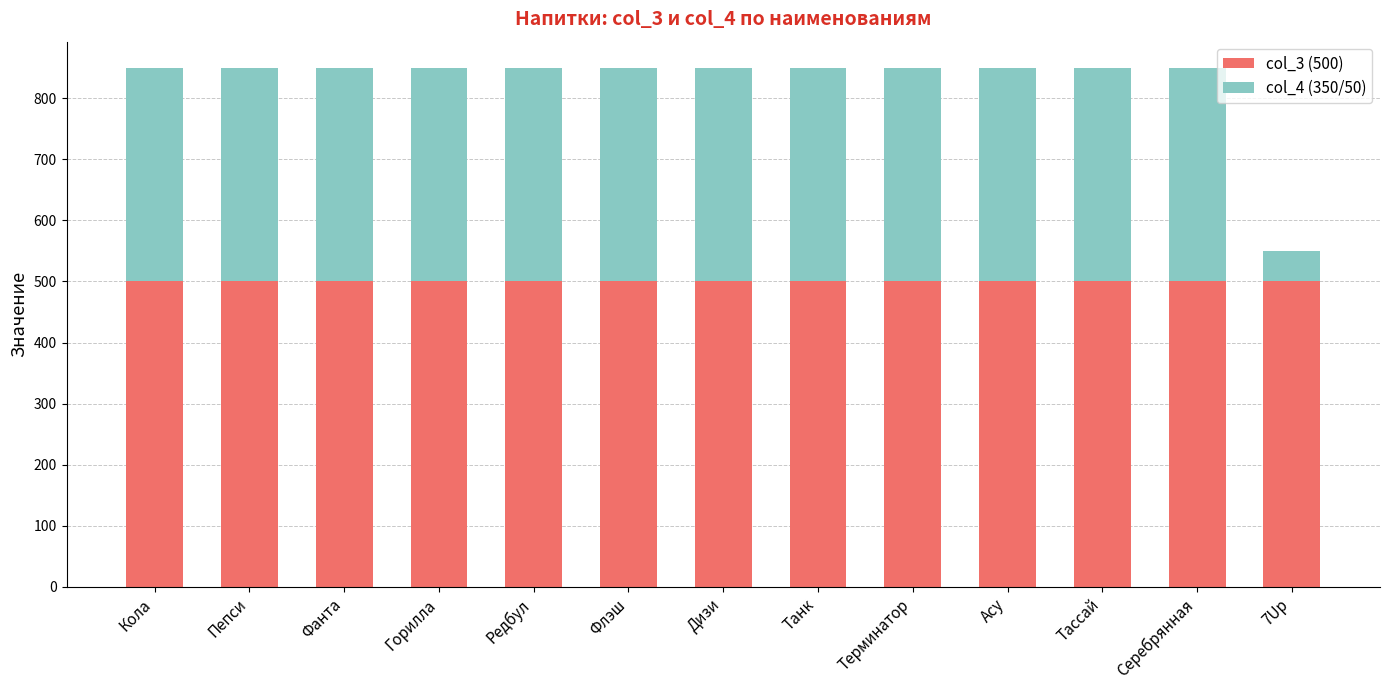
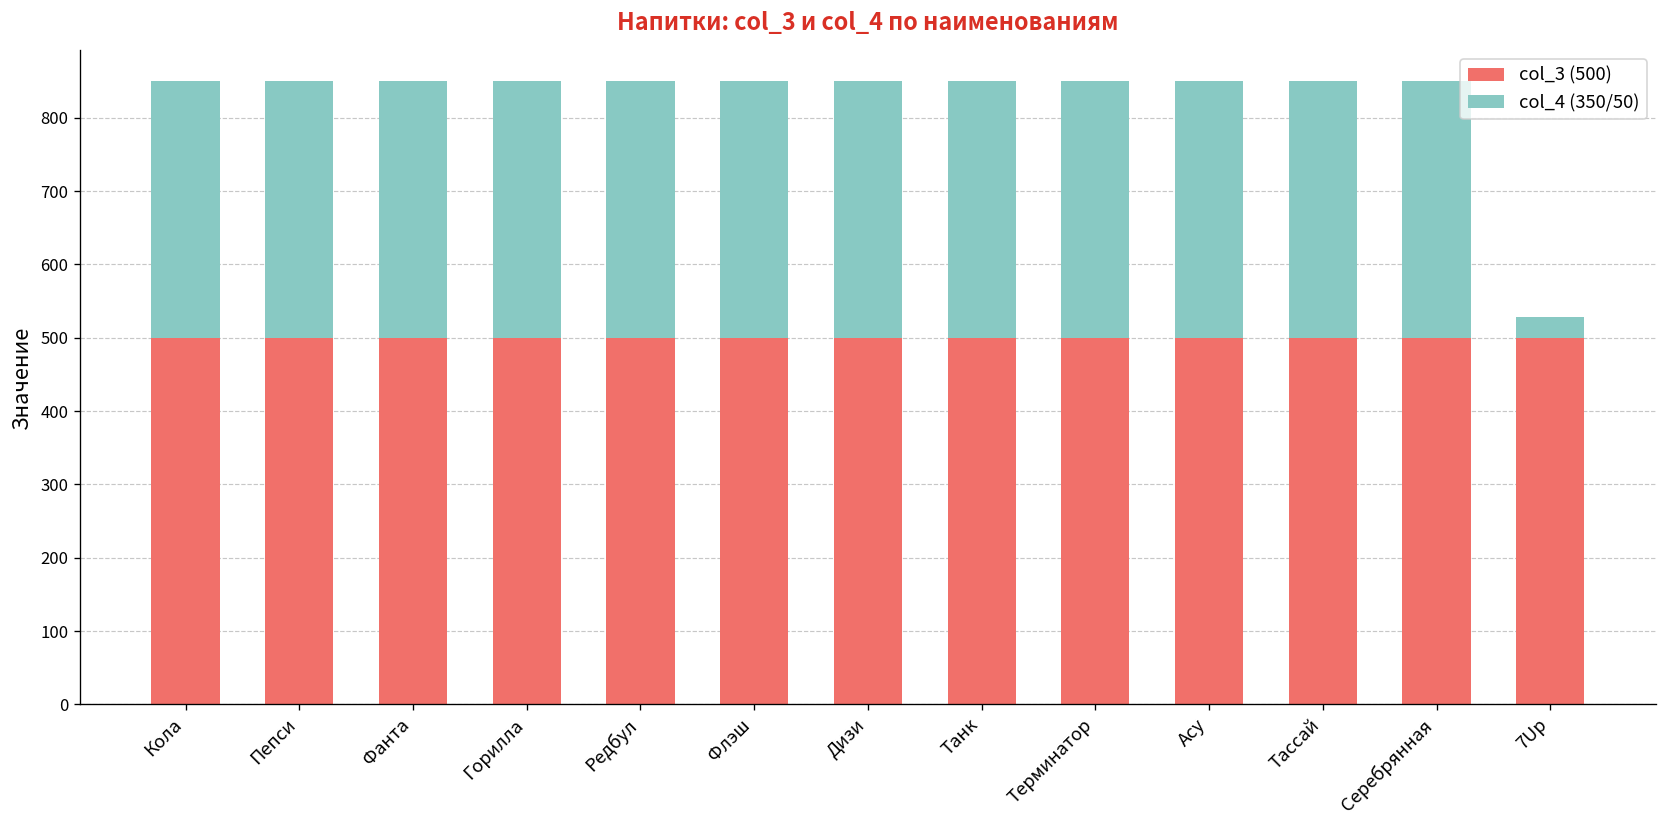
col_4 (350/50), 7Up: 50 -> 30
